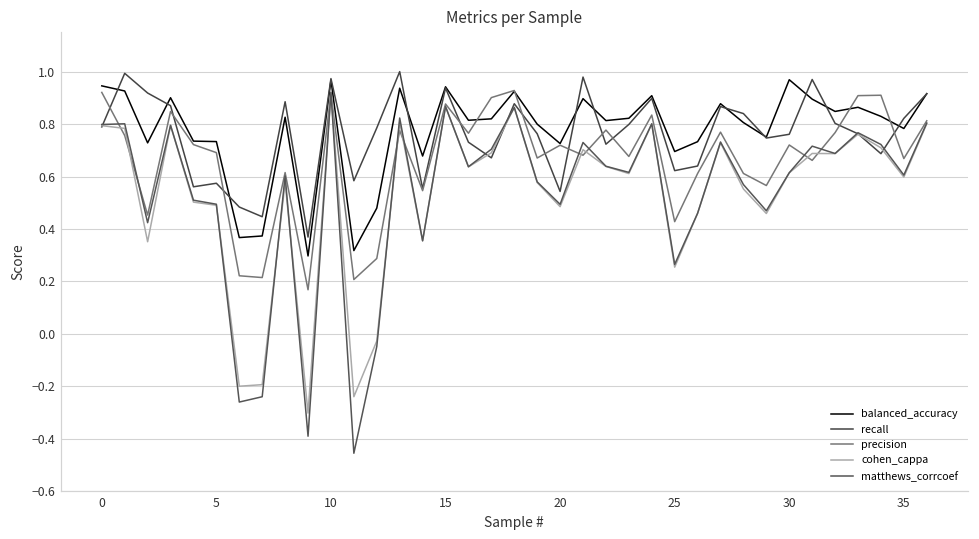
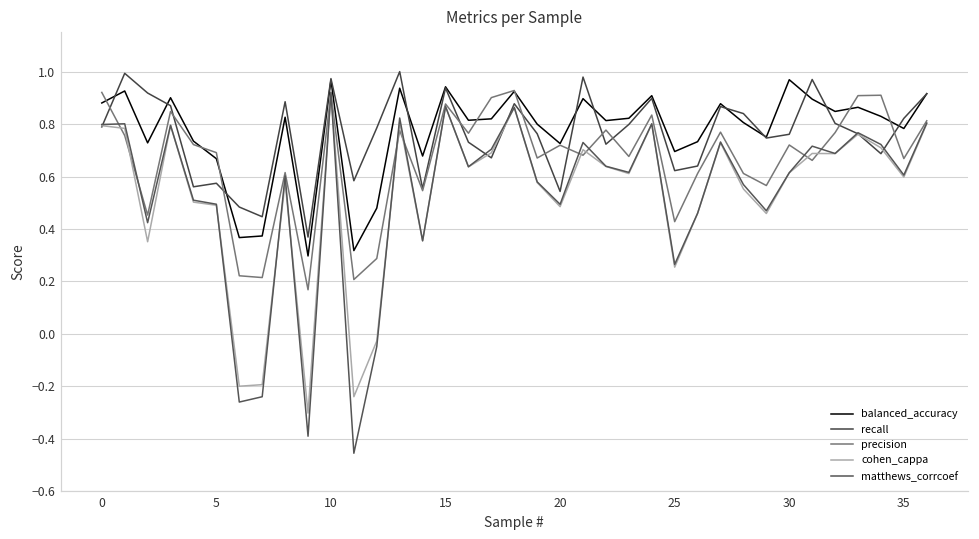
balanced_accuracy, 0: 0.95 -> 0.88
balanced_accuracy, 5: 0.73 -> 0.67
